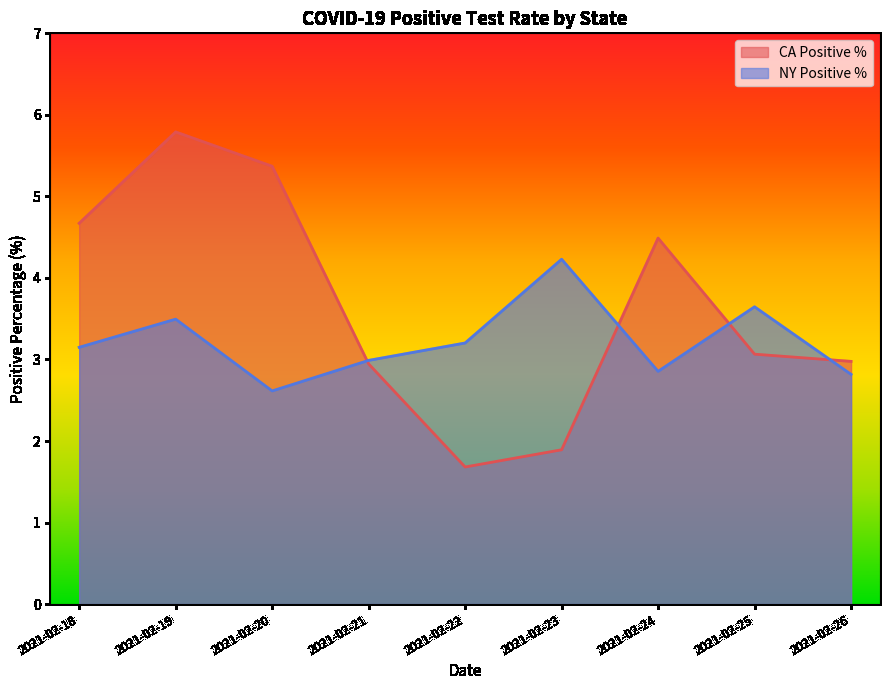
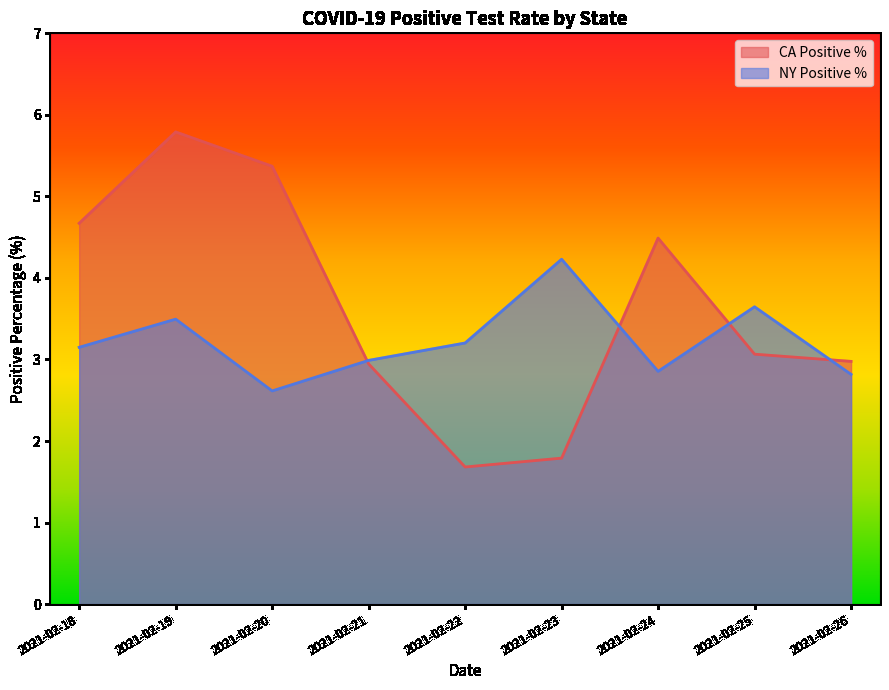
CA Positive %, 2021-02-23: 1.9 -> 1.8
